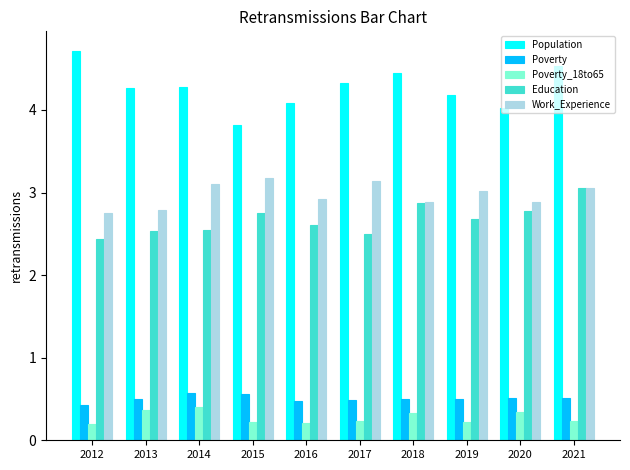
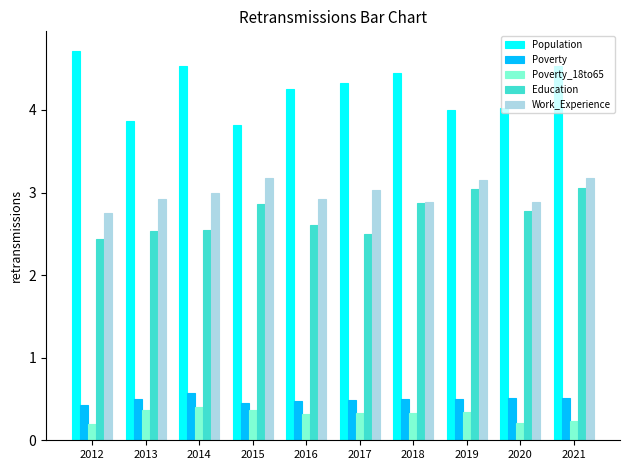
Population, 2013: 4.3 -> 3.9
Work_Experience, 2013: 2.8 -> 2.9
Population, 2014: 4.3 -> 4.5
Work_Experience, 2014: 3.1 -> 3.0
Poverty, 2015: 0.6 -> 0.5
Poverty_18to65, 2015: 0.2 -> 0.4
Education, 2015: 2.7 -> 2.9
Population, 2016: 4.1 -> 4.3
Poverty_18to65, 2016: 0.2 -> 0.3
Poverty_18to65, 2017: 0.2 -> 0.3
Work_Experience, 2017: 3.1 -> 3.0
Population, 2019: 4.2 -> 4.0
Poverty_18to65, 2019: 0.2 -> 0.3
Education, 2019: 2.7 -> 3.0
Work_Experience, 2019: 3.0 -> 3.2
Poverty_18to65, 2020: 0.3 -> 0.2
Work_Experience, 2021: 3.1 -> 3.2
